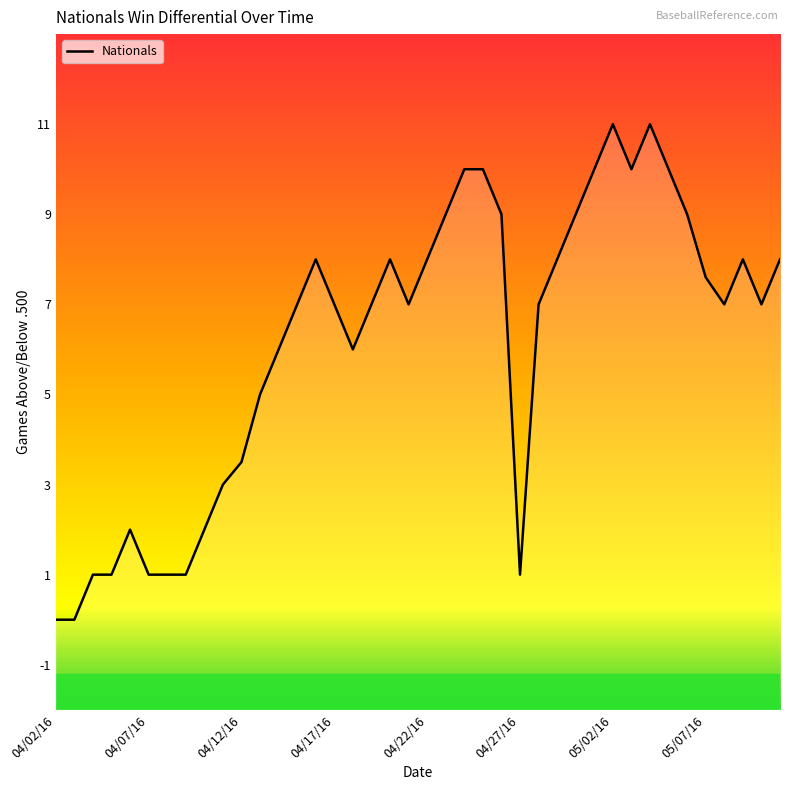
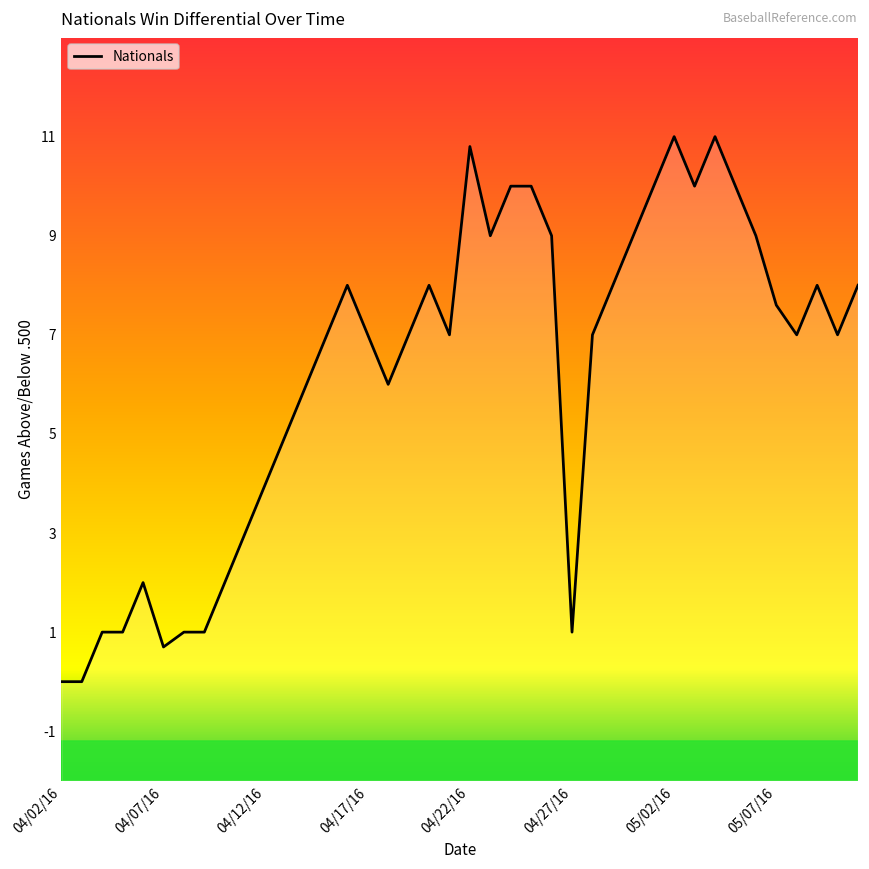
04/07/16: 1.0 -> 0.7
04/12/16: 3.5 -> 4.0
04/22/16: 8.0 -> 10.8
